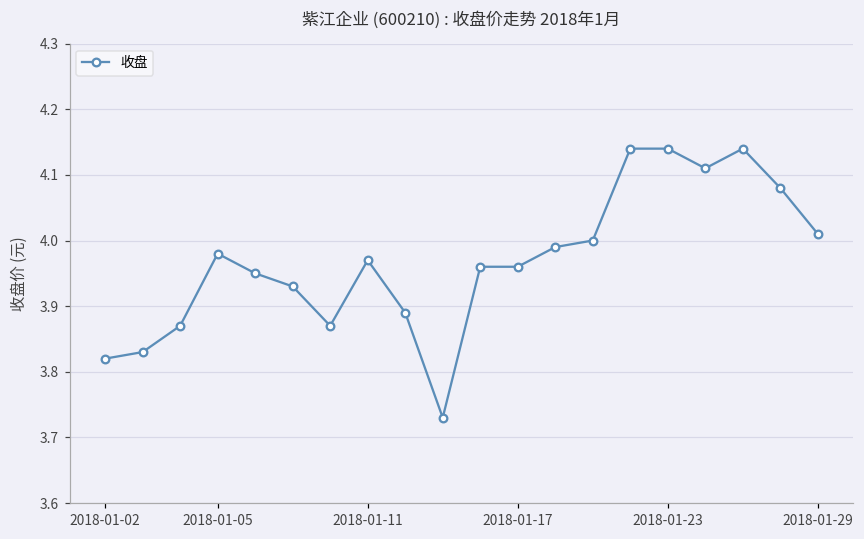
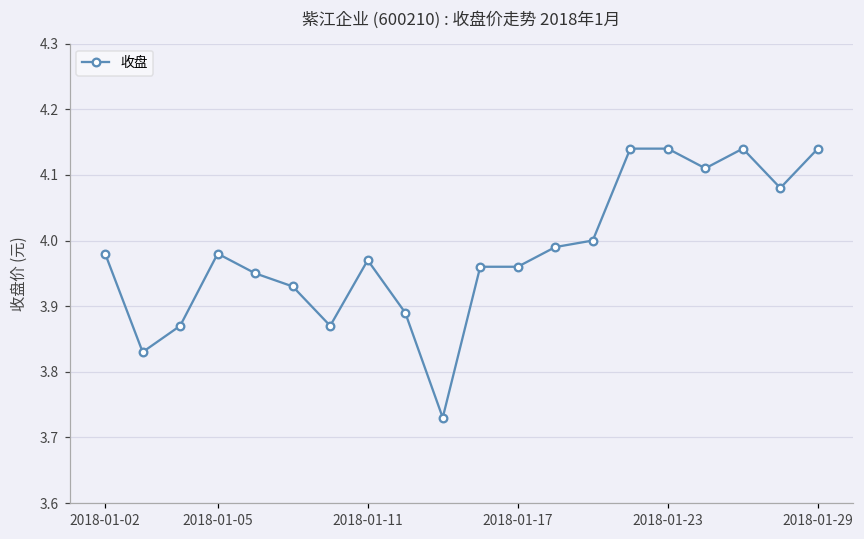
2018-01-02: 3.82 -> 3.98
2018-01-29: 4.01 -> 4.14
